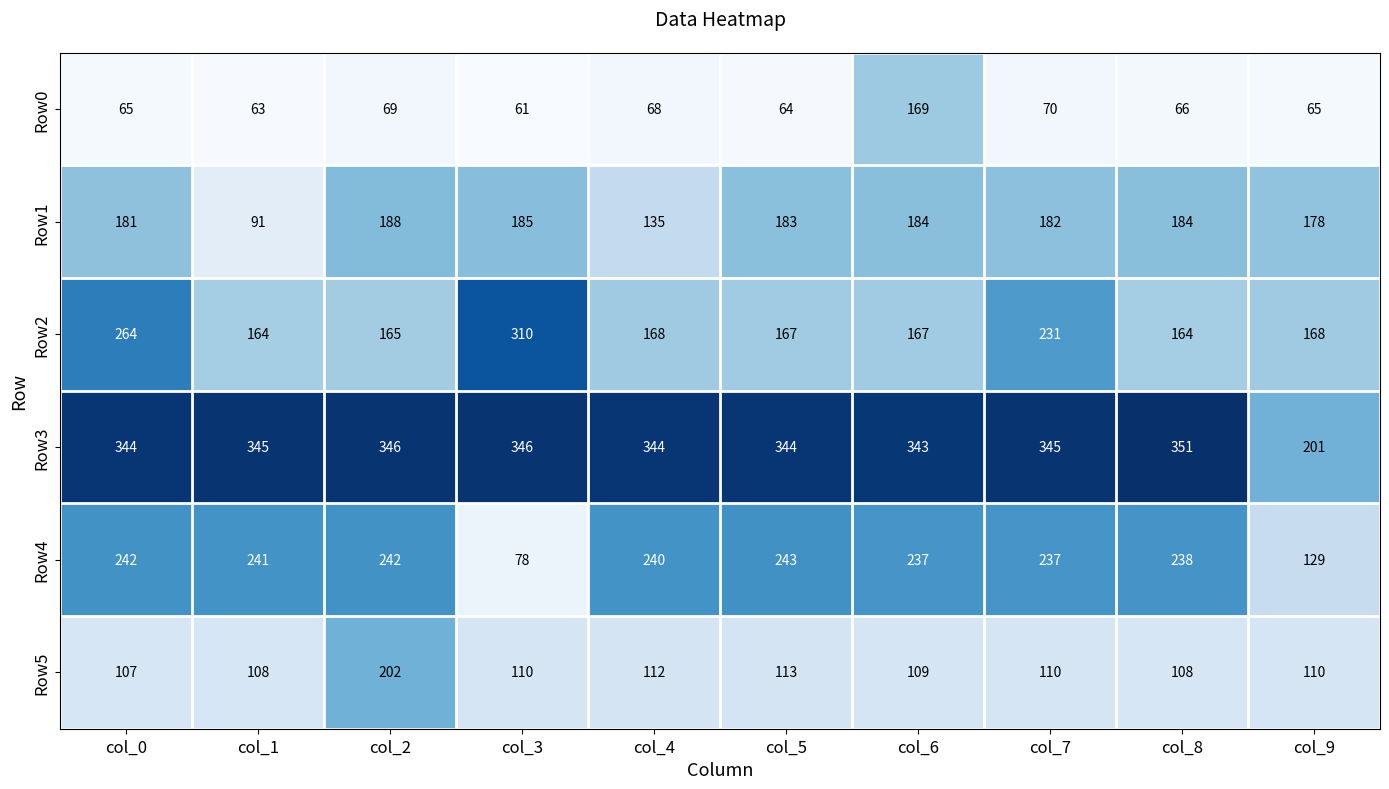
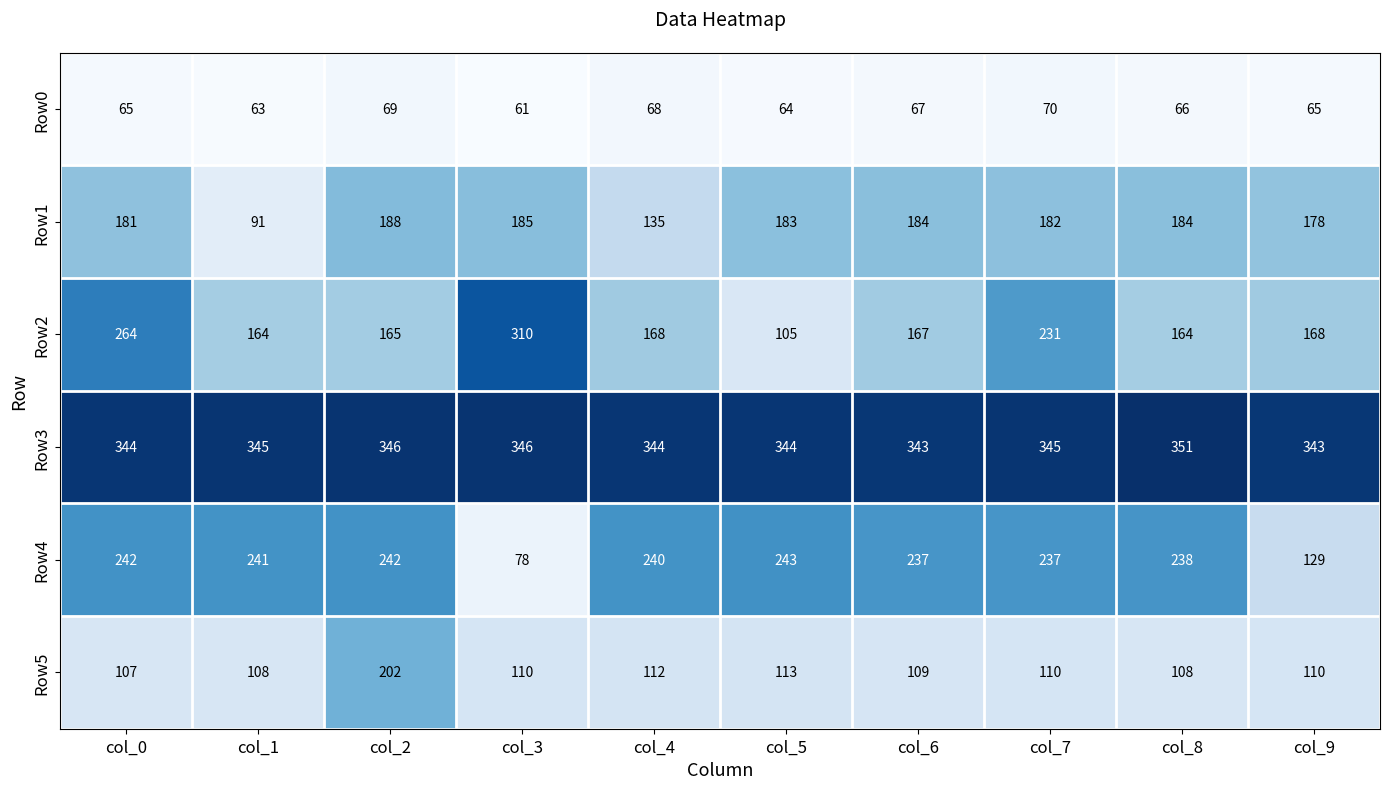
Row0, col_6: 169 -> 67
Row2, col_5: 167 -> 105
Row3, col_9: 201 -> 343
